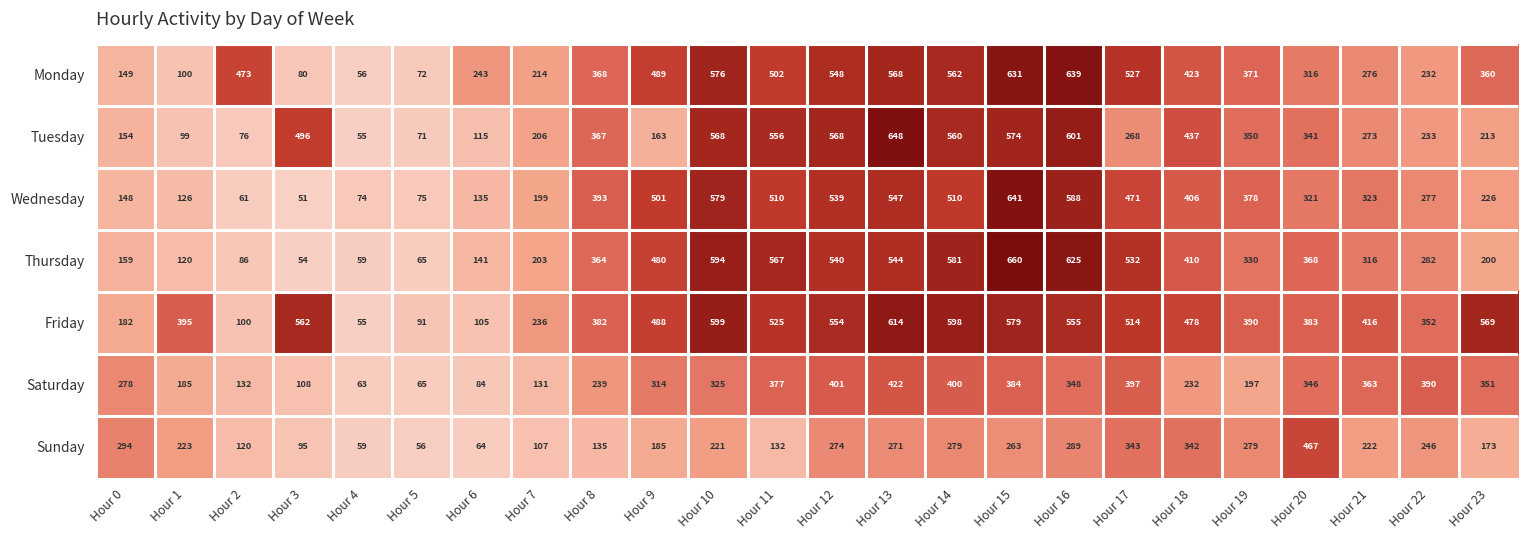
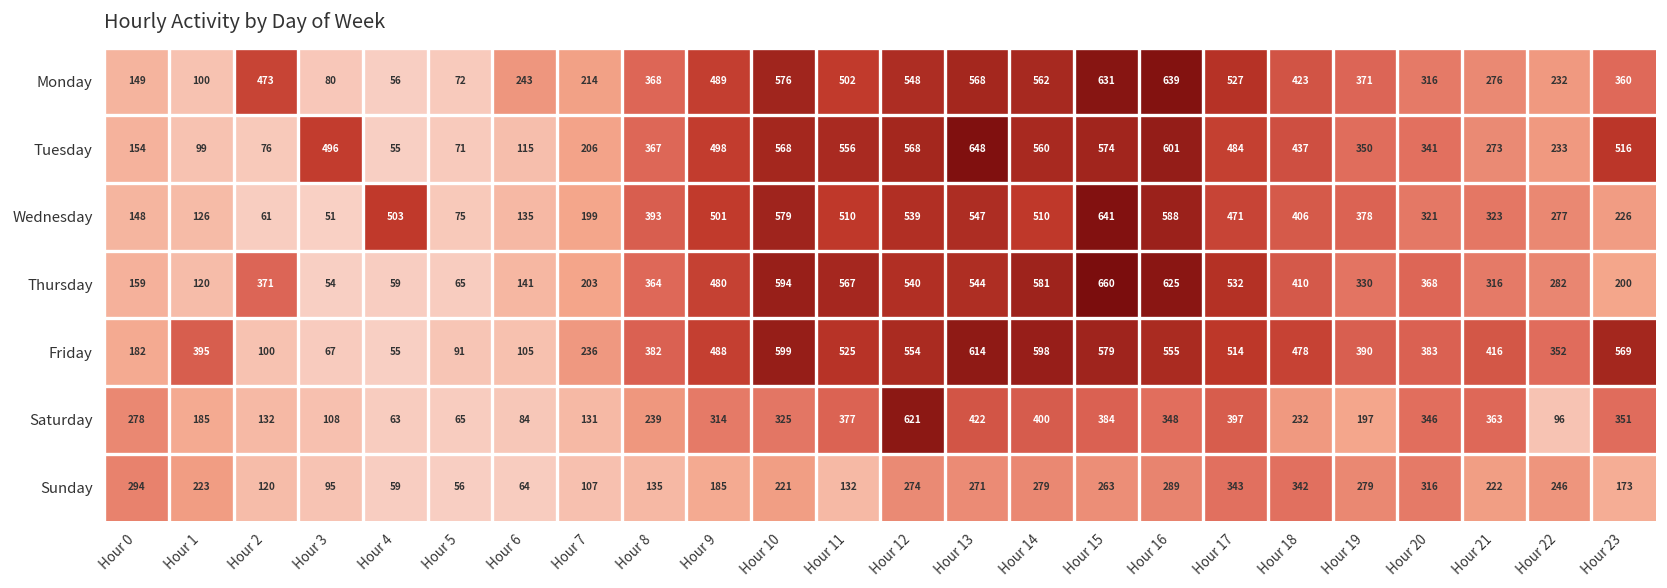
Tuesday, Hour 9: 163 -> 498
Tuesday, Hour 17: 268 -> 484
Tuesday, Hour 23: 213 -> 516
Wednesday, Hour 4: 74 -> 503
Thursday, Hour 2: 86 -> 371
Friday, Hour 3: 562 -> 67
Saturday, Hour 12: 401 -> 621
Saturday, Hour 22: 390 -> 96
Sunday, Hour 20: 467 -> 316
